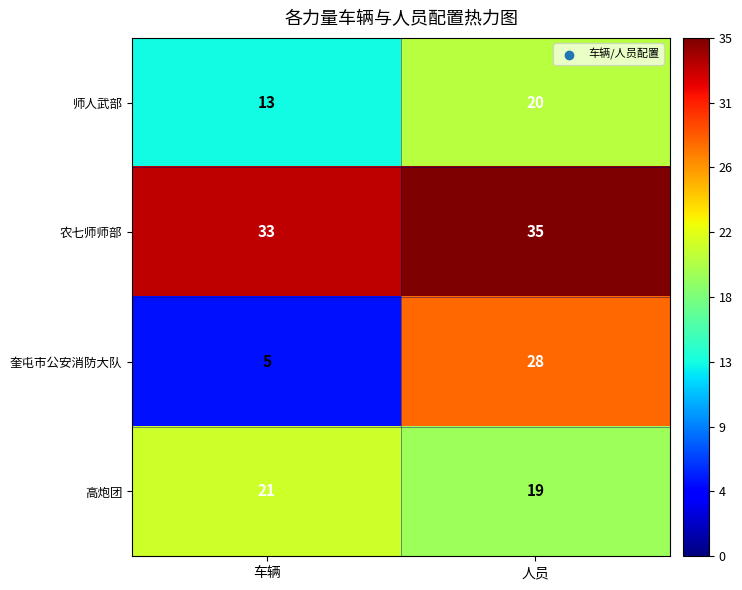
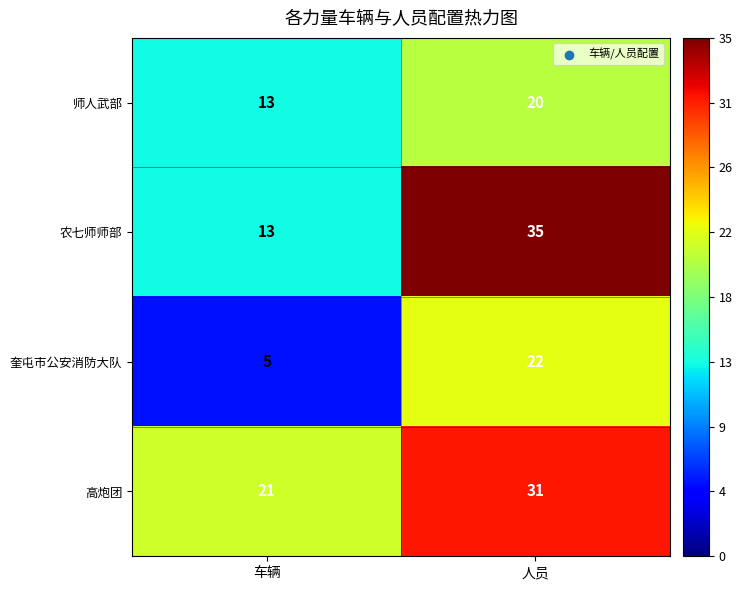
农七师师部, 车辆: 33 -> 13
奎屯市公安消防大队, 人员: 28 -> 22
高炮团, 人员: 19 -> 31
